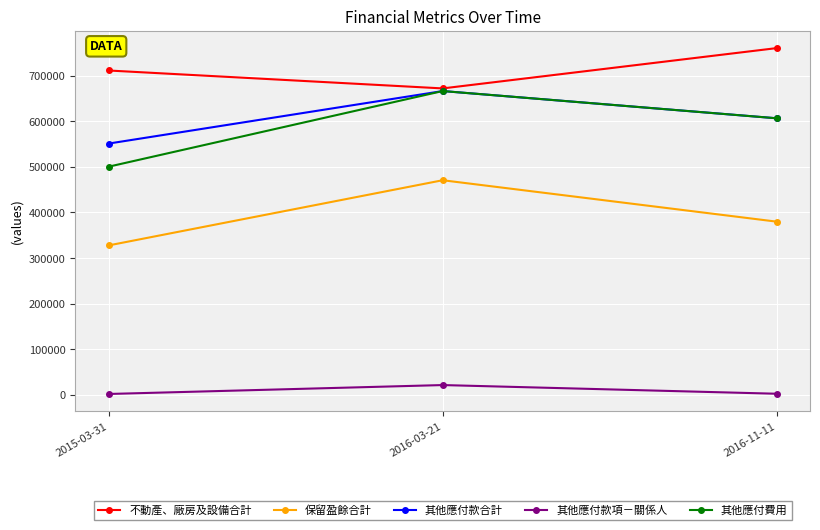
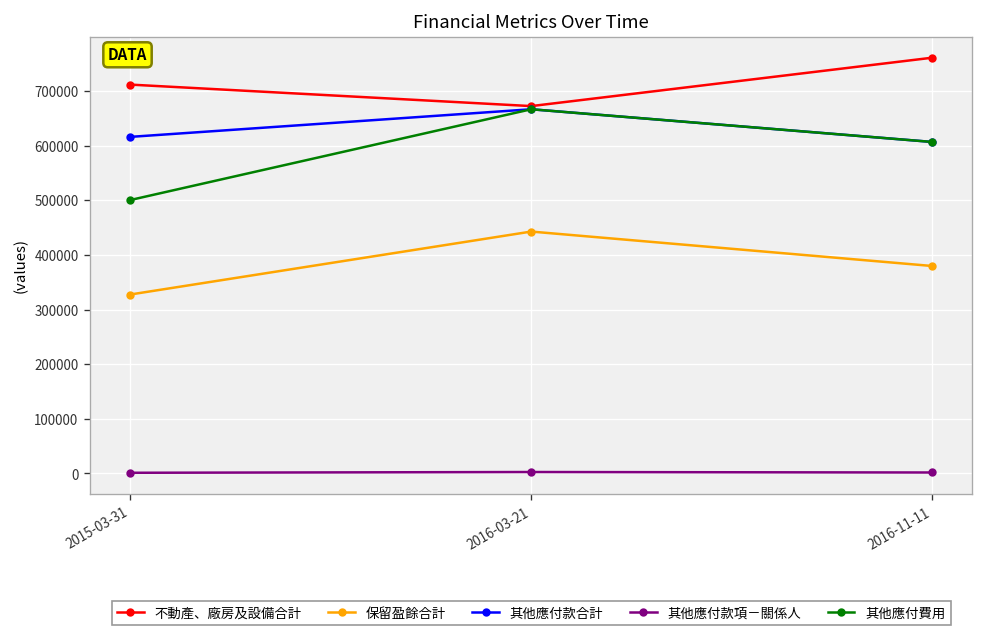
其他應付款合計, 2015-03-31: 550000 -> 620000
保留盈餘合計, 2016-03-21: 470000 -> 440000
其他應付款項－關係人, 2016-03-21: 20000 -> 0
